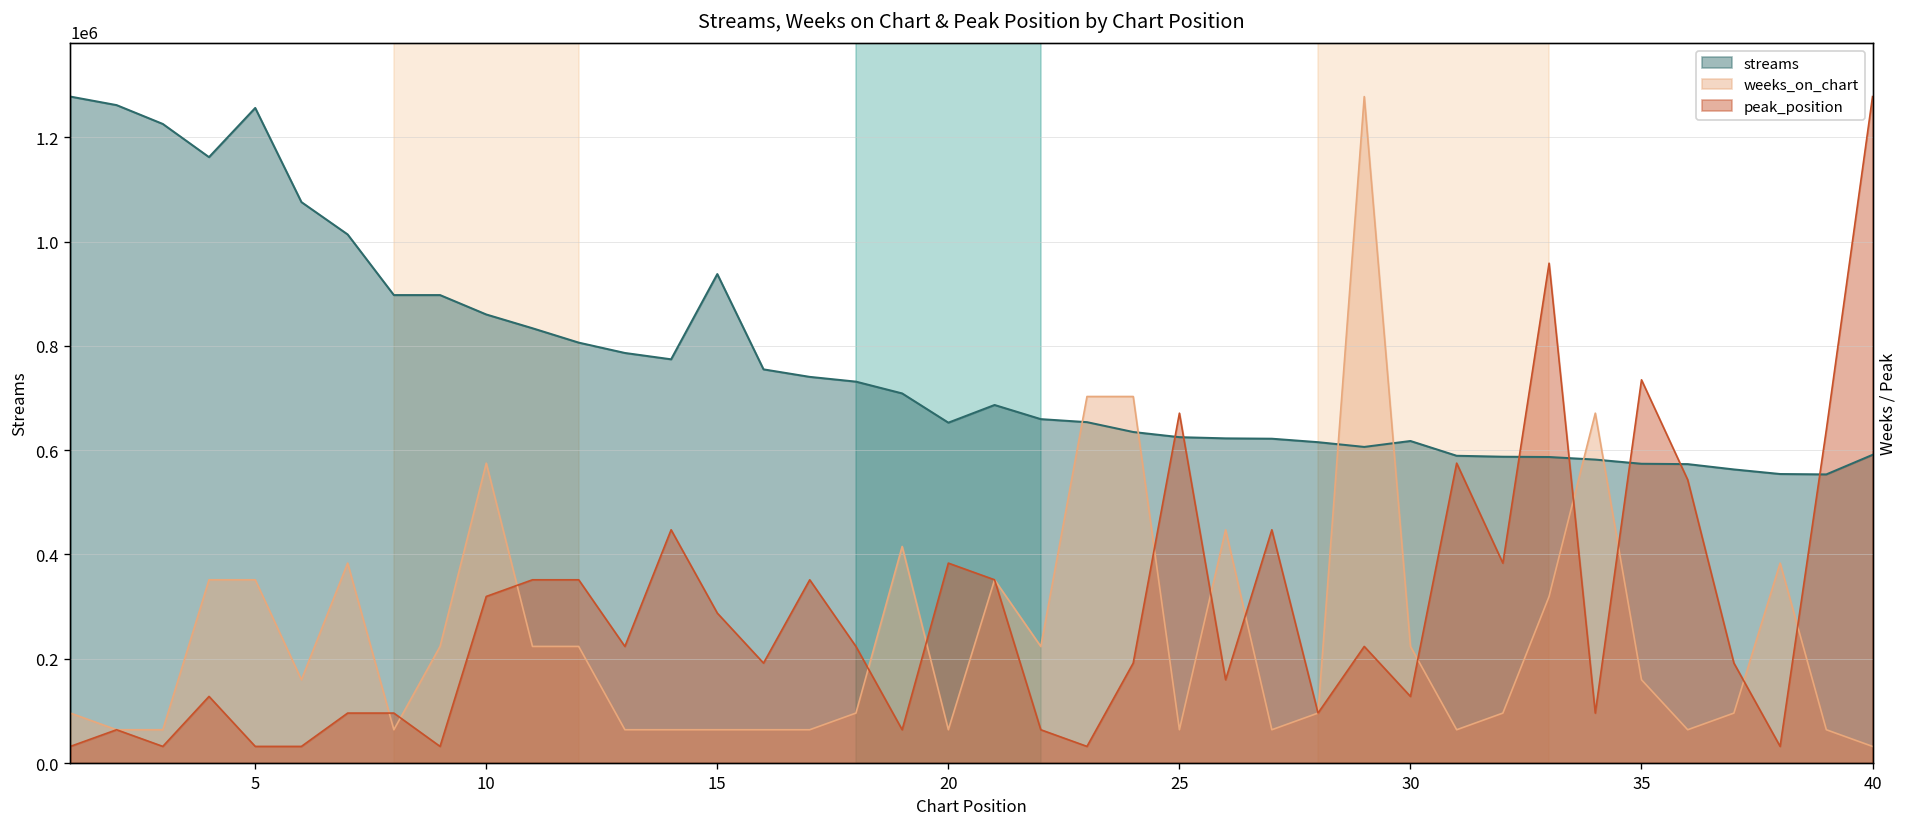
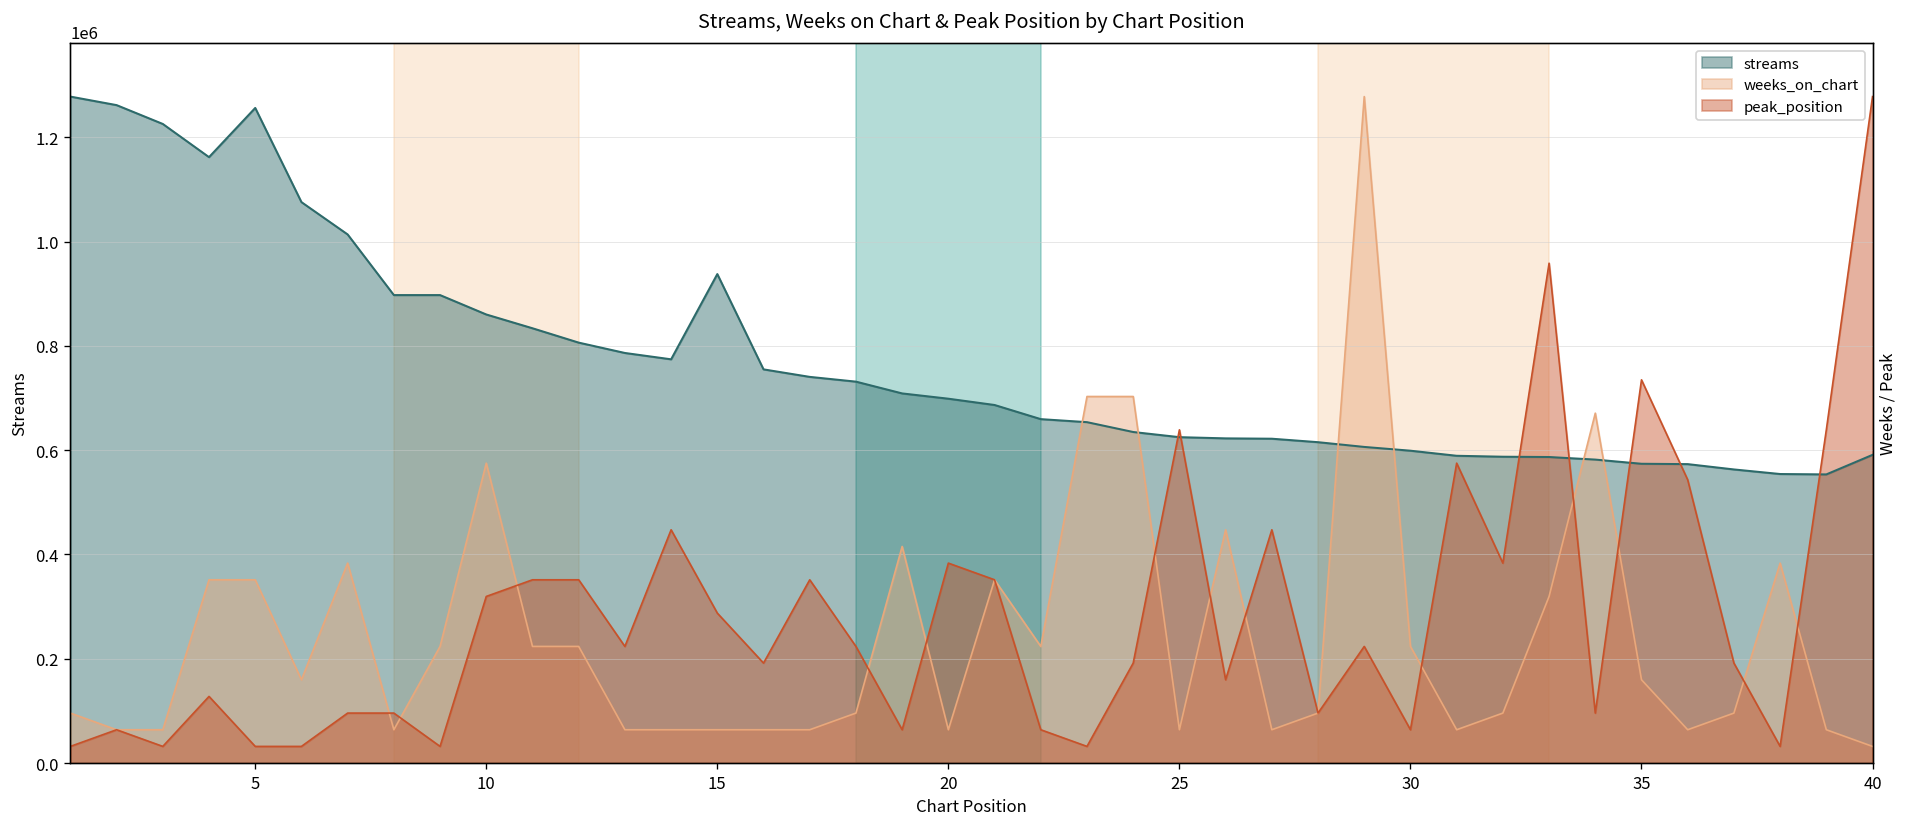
streams, 20: 650000 -> 700000
peak_position, 25: 670000 -> 640000
streams, 30: 620000 -> 600000
peak_position, 30: 130000 -> 60000
